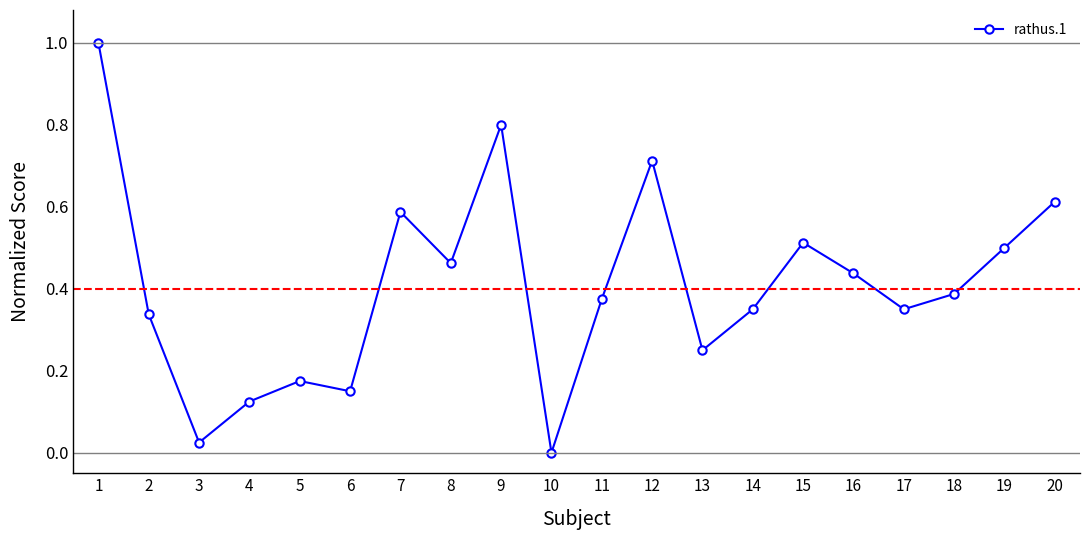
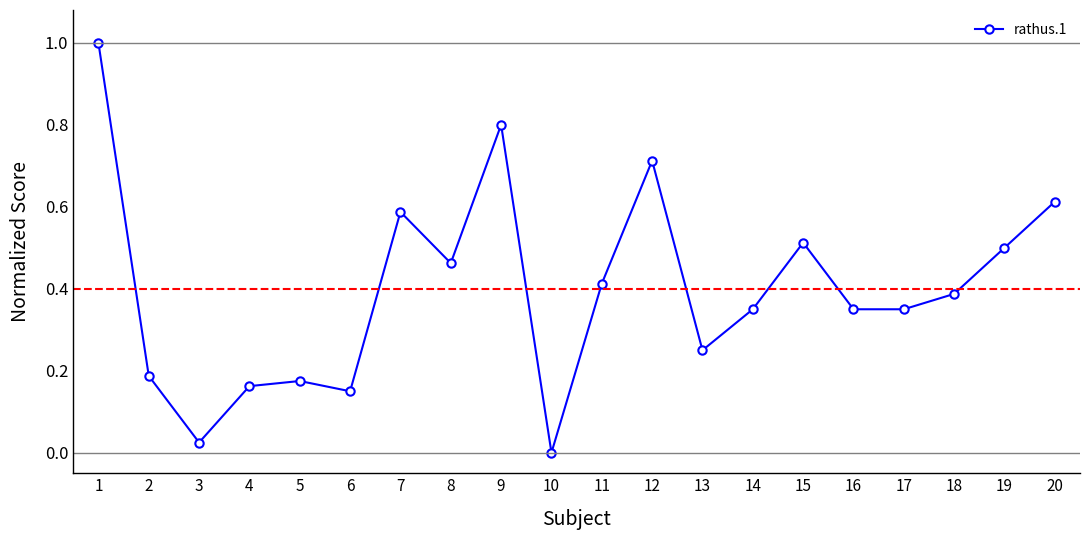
2: 0.34 -> 0.19
4: 0.13 -> 0.16
11: 0.38 -> 0.41
16: 0.44 -> 0.35
